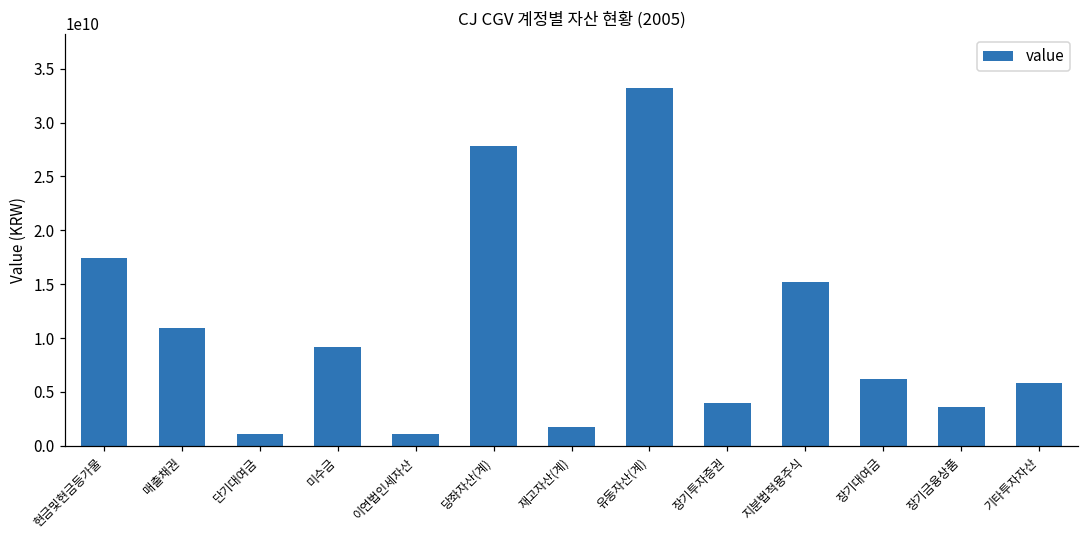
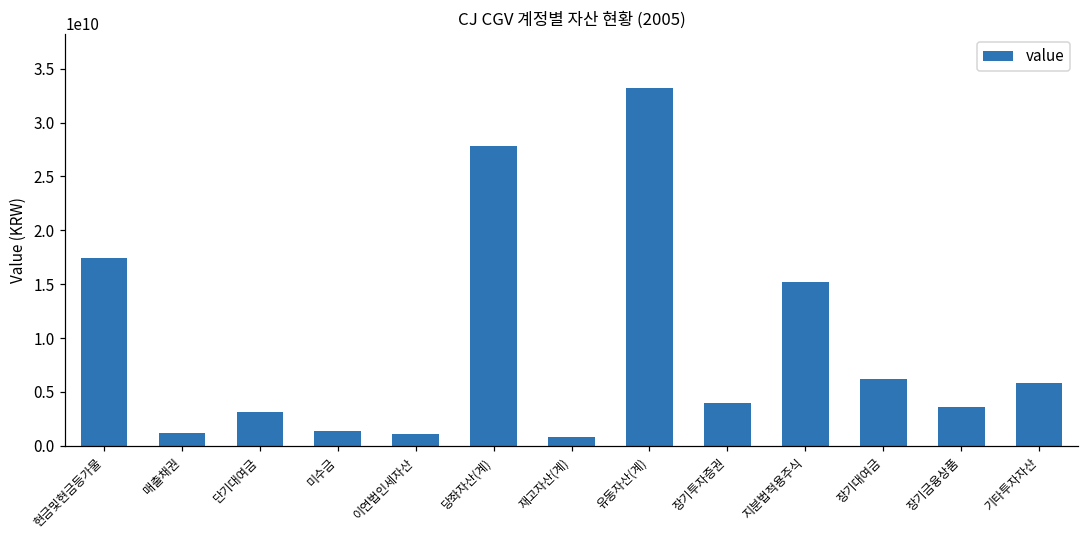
매출채권: 11000000000 -> 1000000000
단기대여금: 1000000000 -> 3000000000
미수금: 9000000000 -> 1000000000
재고자산(계): 2000000000 -> 1000000000
